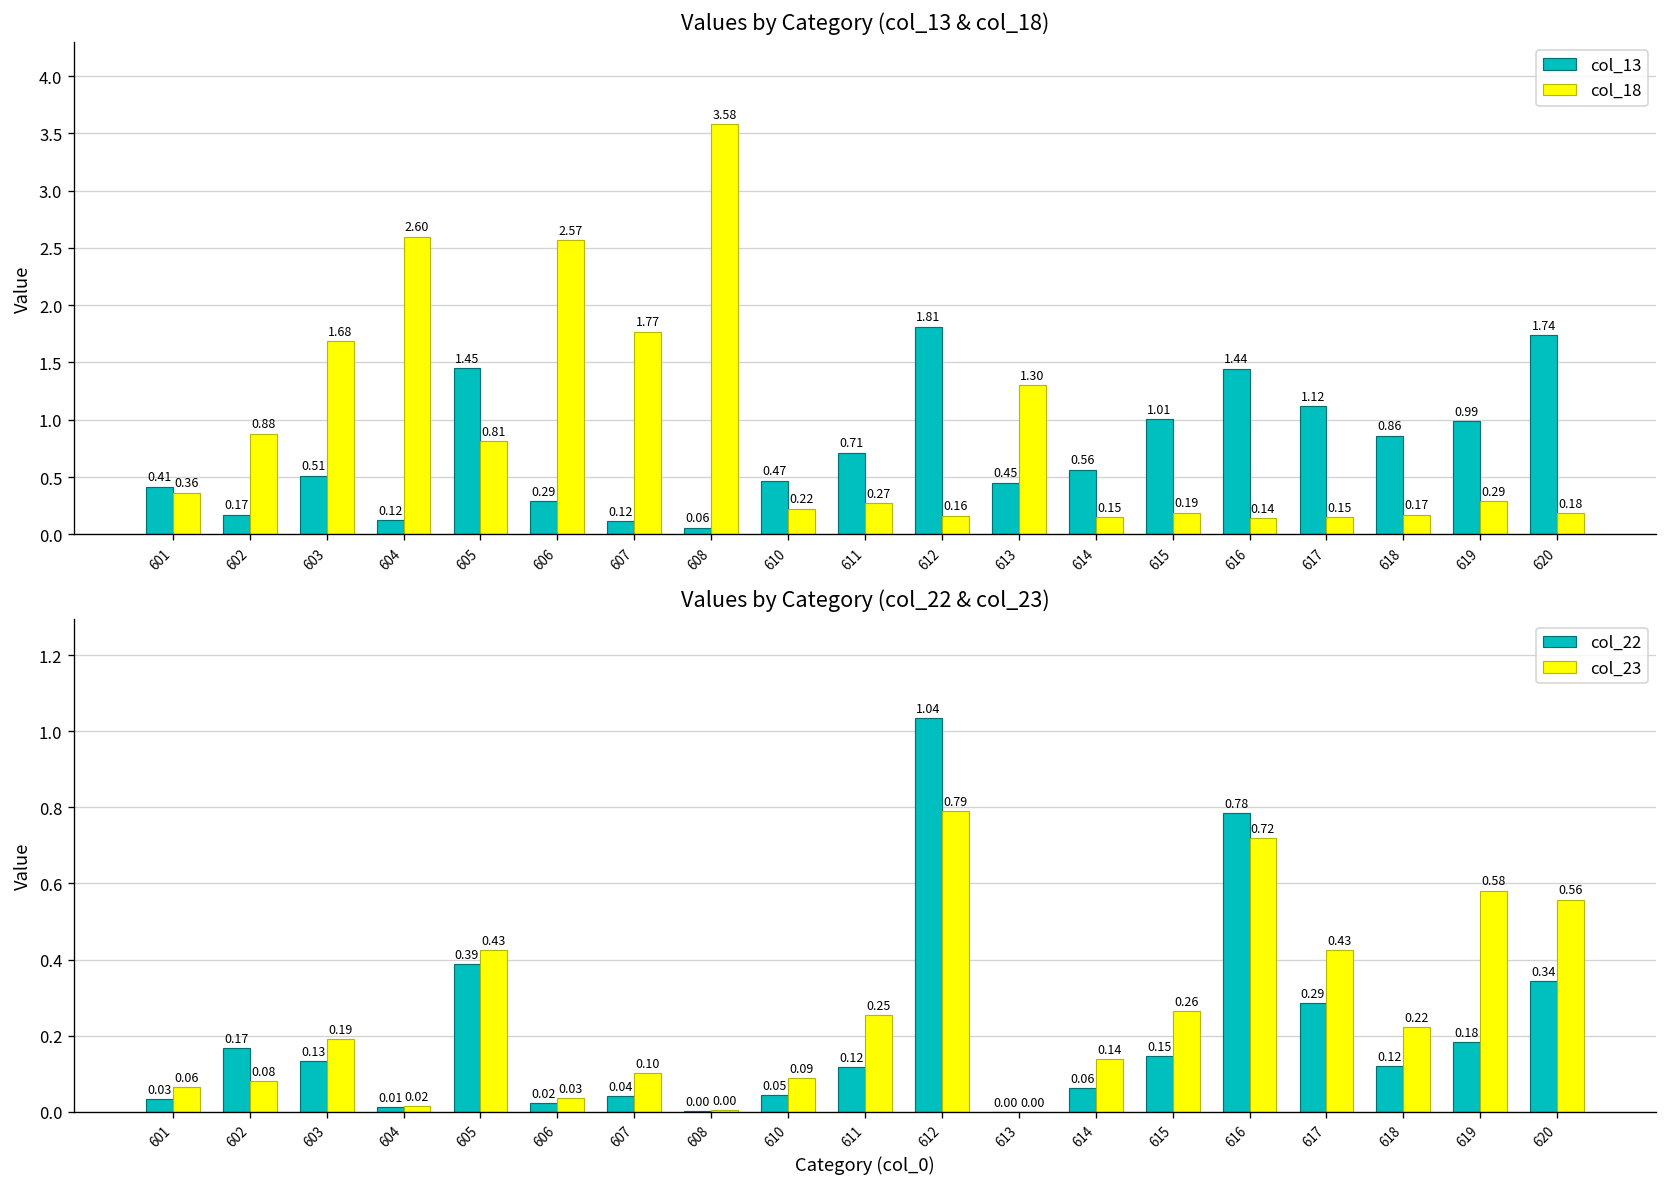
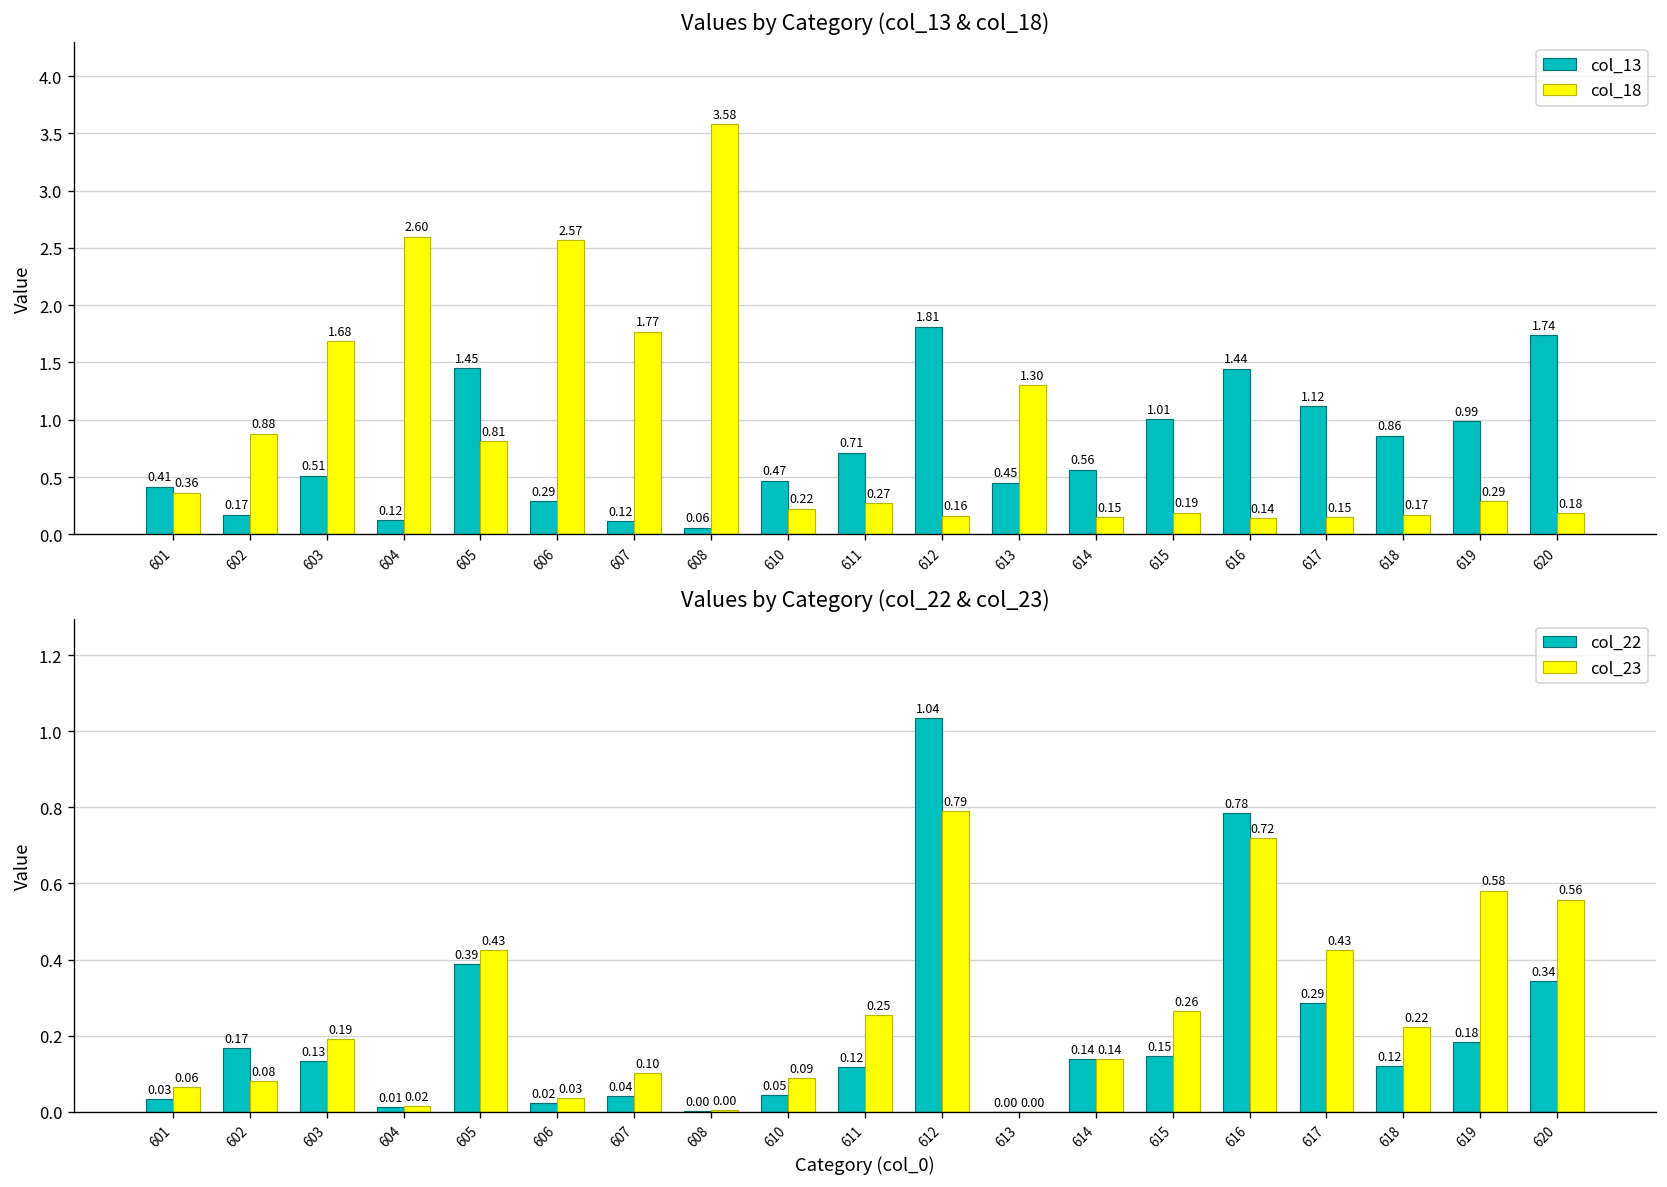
Values by Category (col_22 & col_23), col_22, 614: 0.06 -> 0.14
